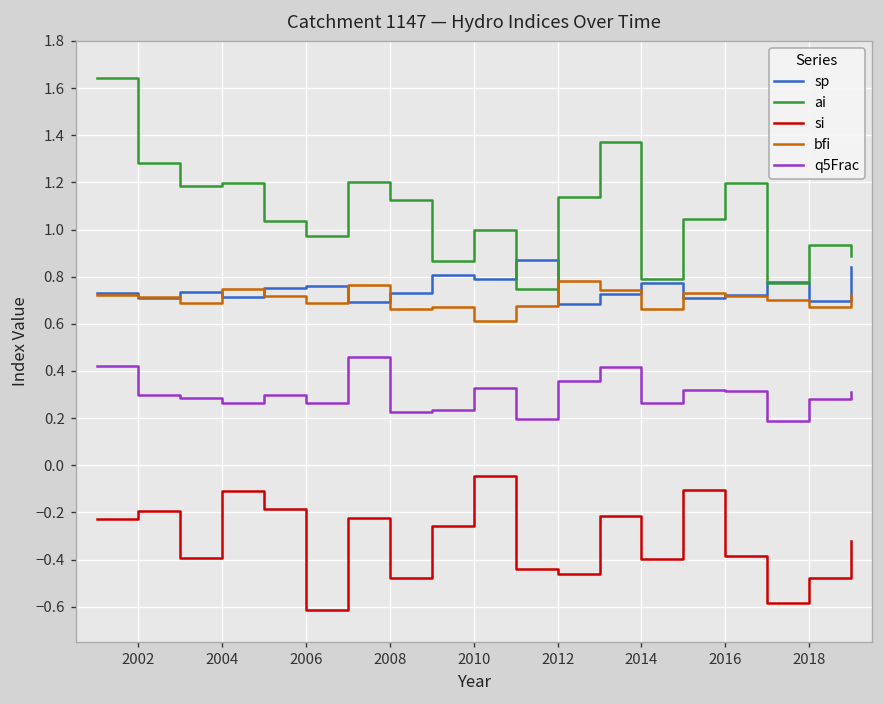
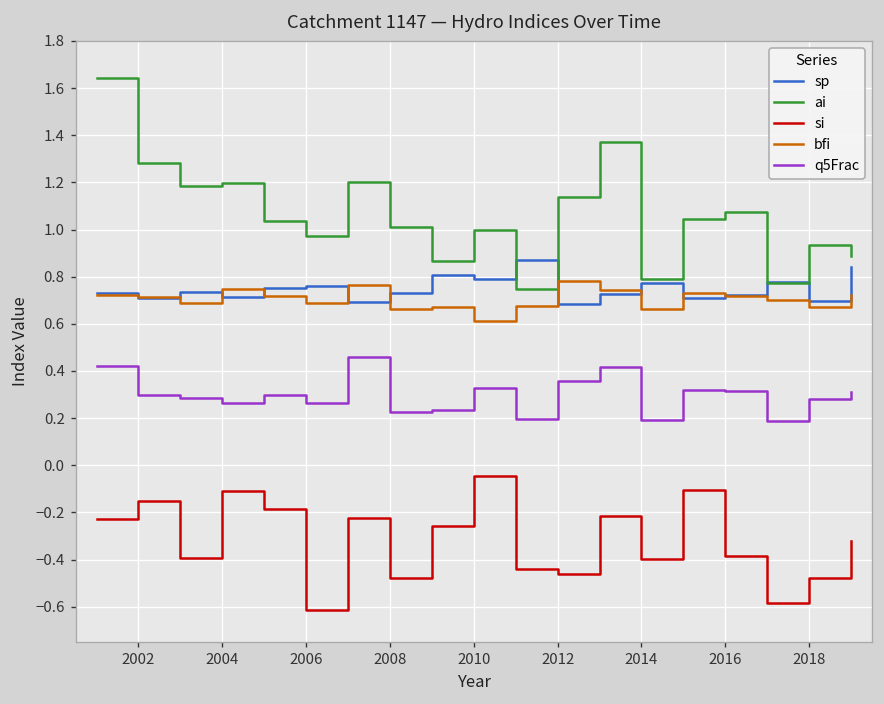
si, 2002: -0.19 -> -0.15
ai, 2008: 1.12 -> 1.01
q5Frac, 2014: 0.26 -> 0.19
ai, 2016: 1.20 -> 1.07
